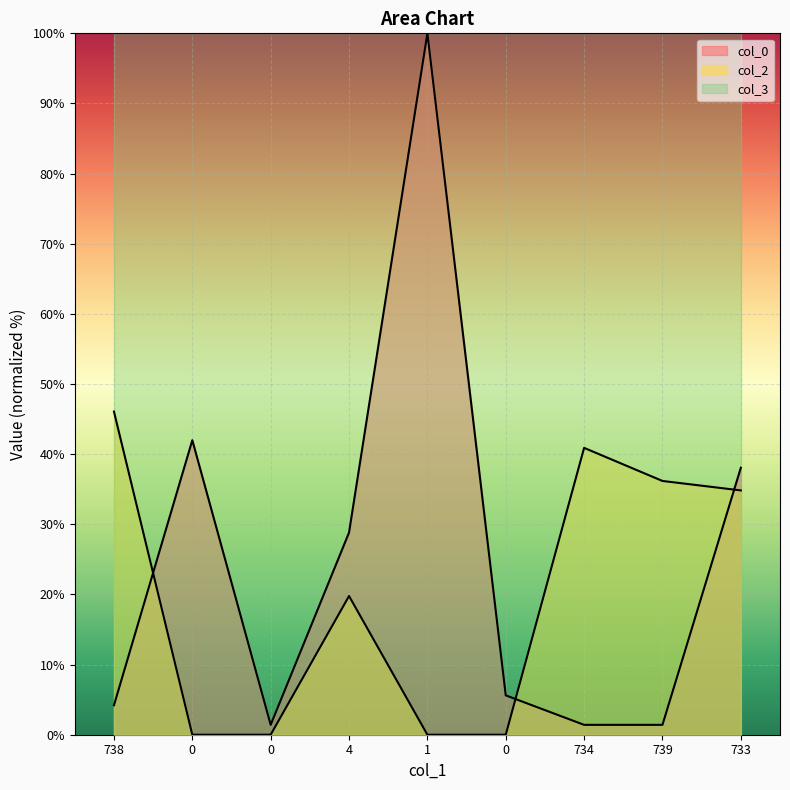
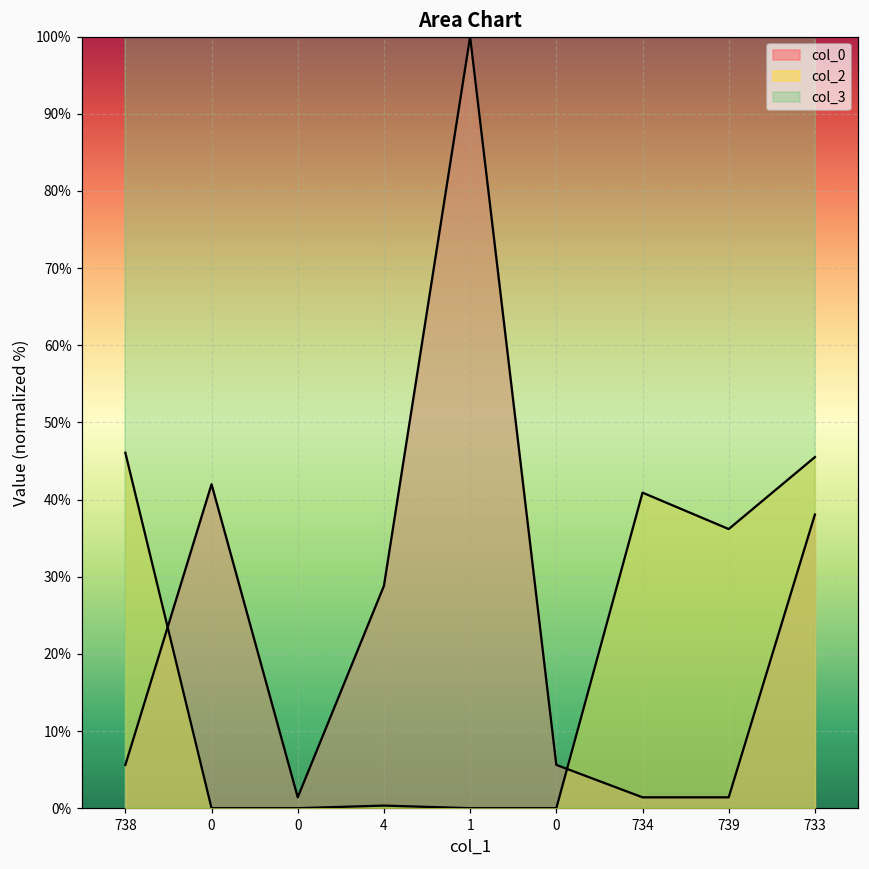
col_0, 738: 4% -> 6%
col_2, 4: 20% -> 0%
col_2, 733: 35% -> 46%
